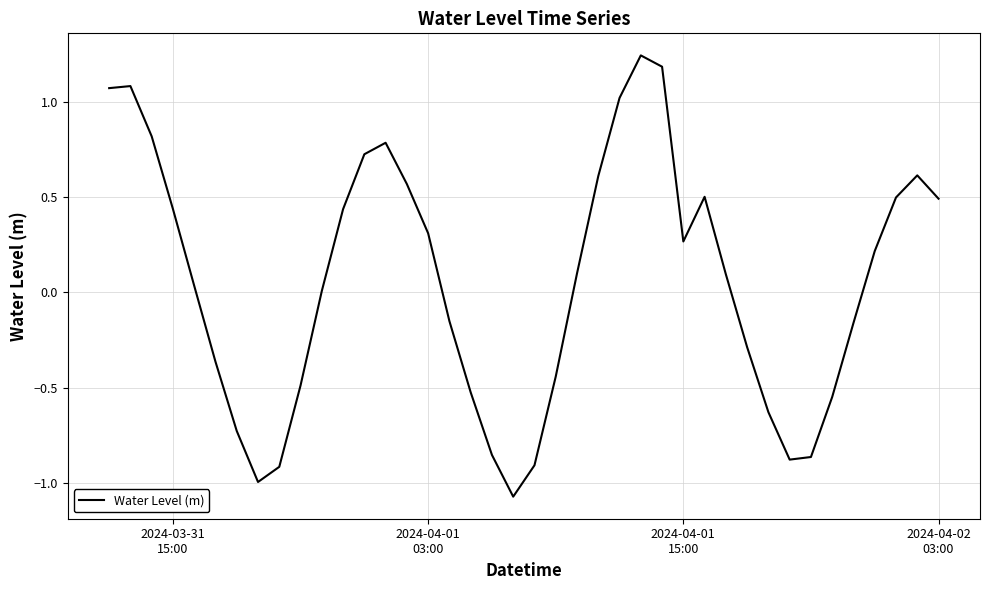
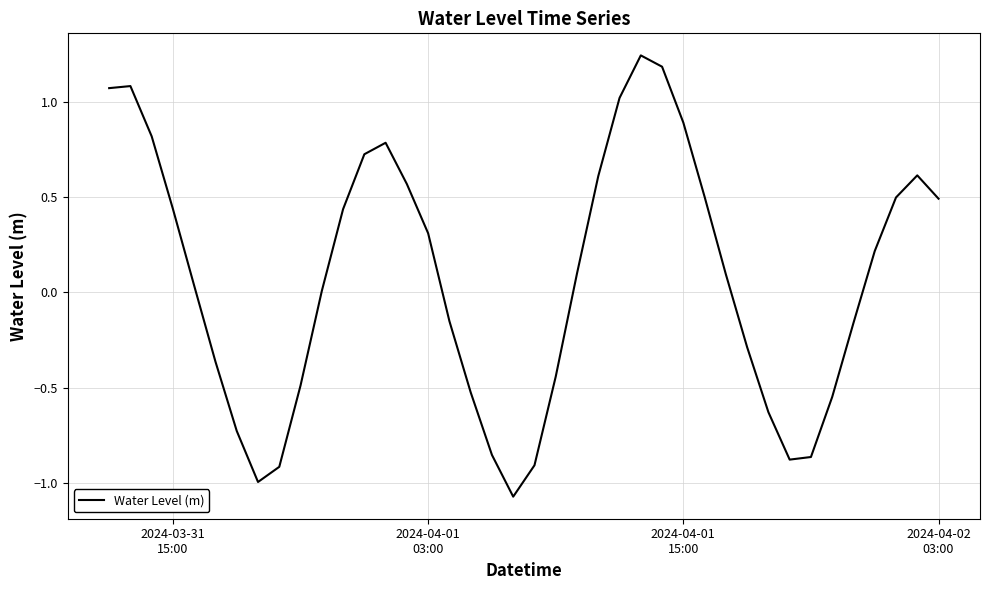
2024-04-01 15:00: 0.27 -> 0.89
